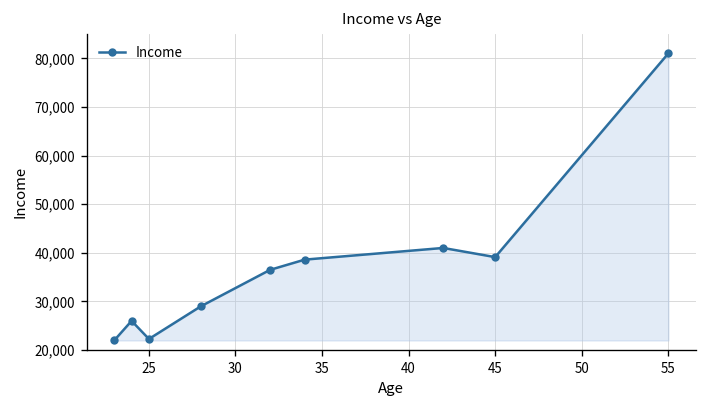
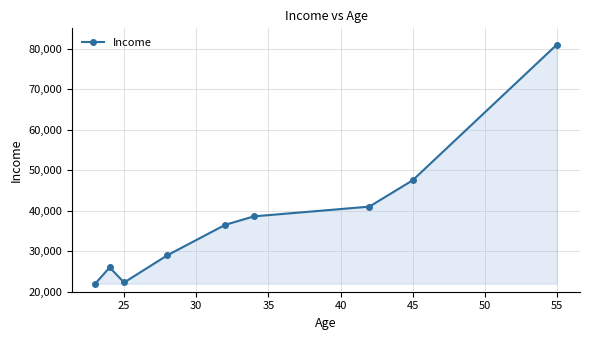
45: 39,000 -> 48,000
